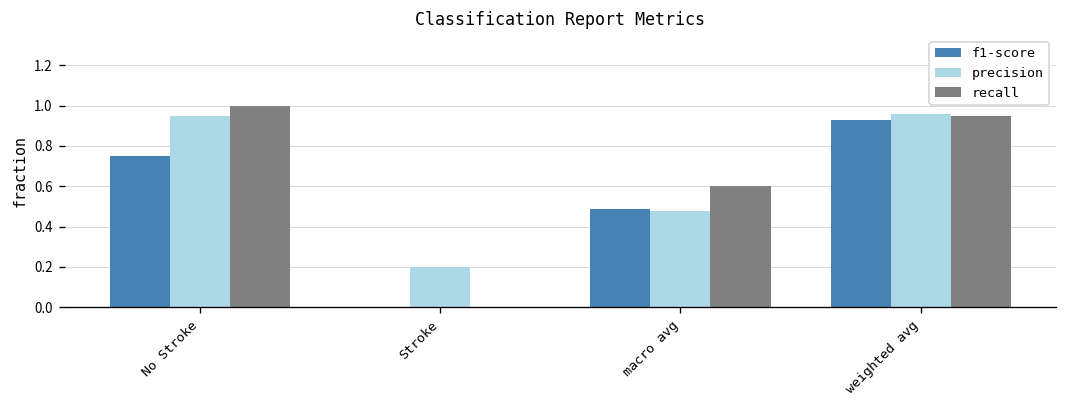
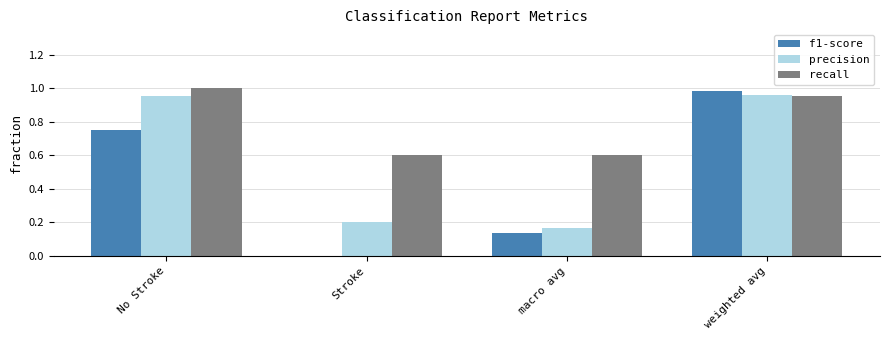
recall, Stroke: 0.0 -> 0.6
f1-score, macro avg: 0.49 -> 0.14
precision, macro avg: 0.48 -> 0.17
f1-score, weighted avg: 0.93 -> 0.98
